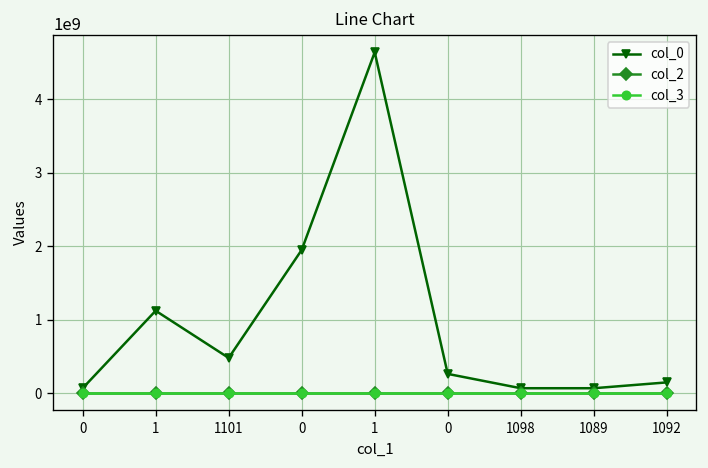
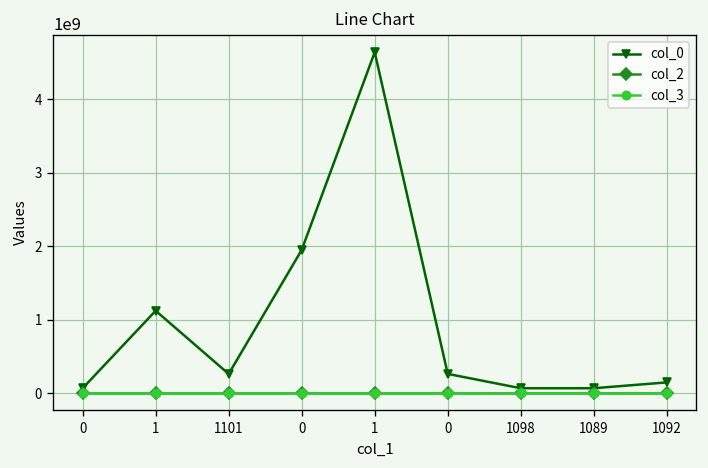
col_0, 1101: 500000000 -> 300000000
